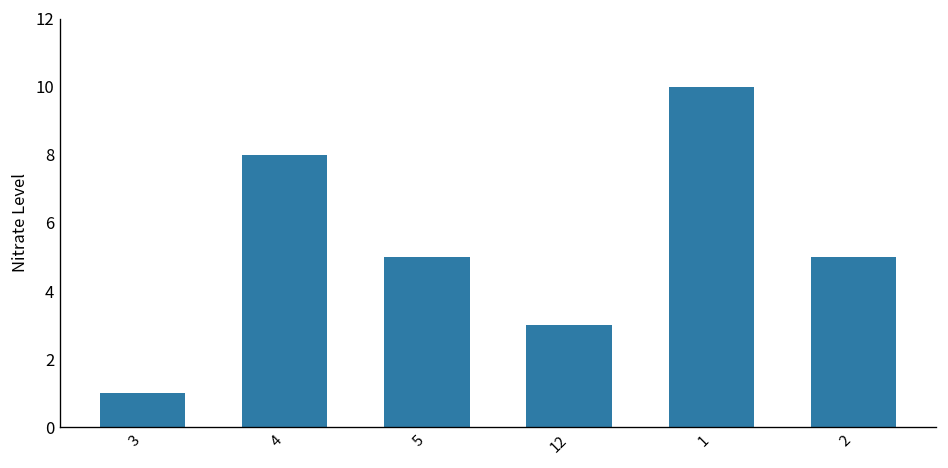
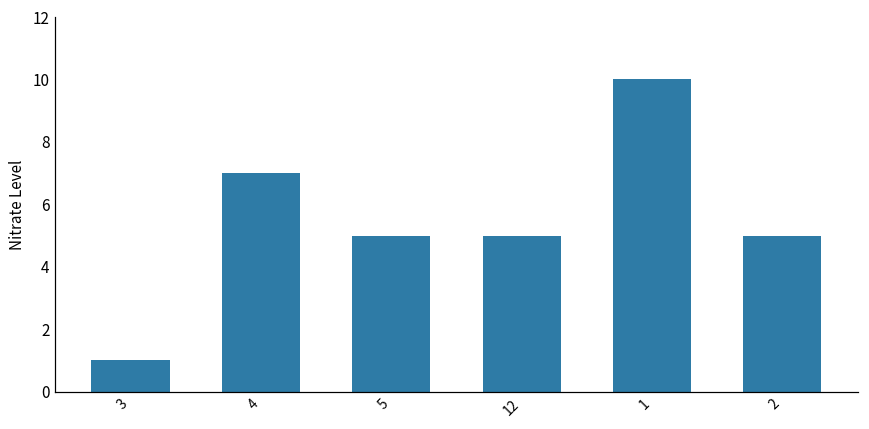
4: 8 -> 7
12: 3 -> 5
